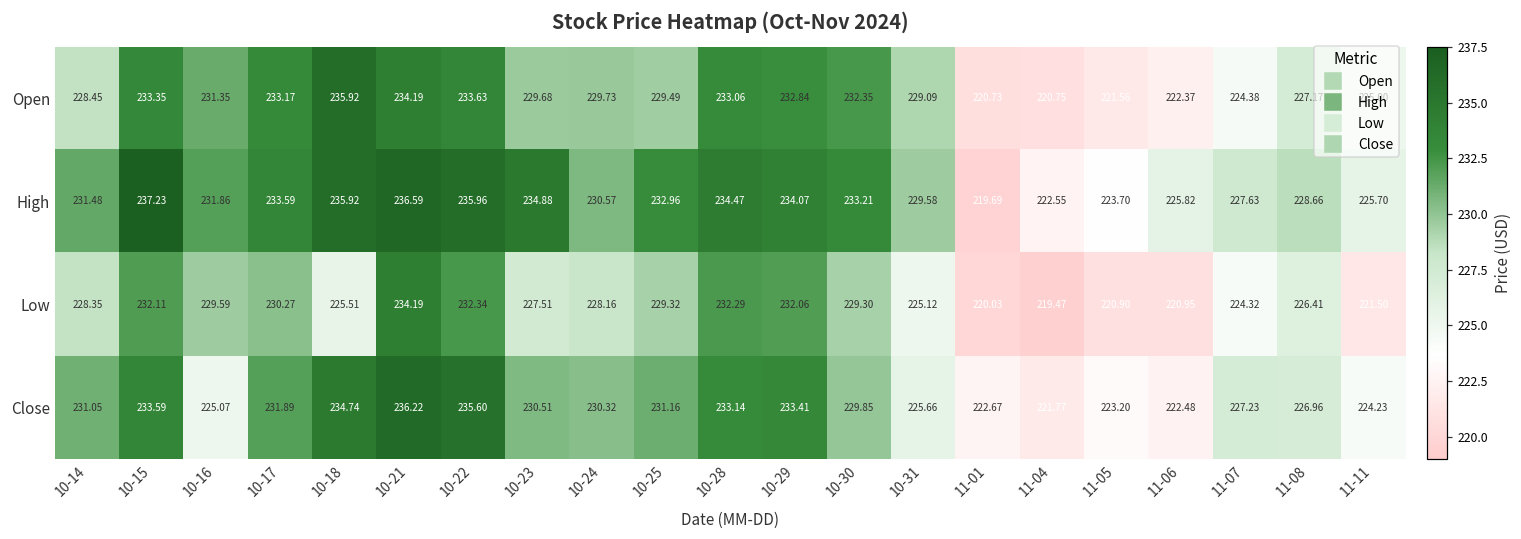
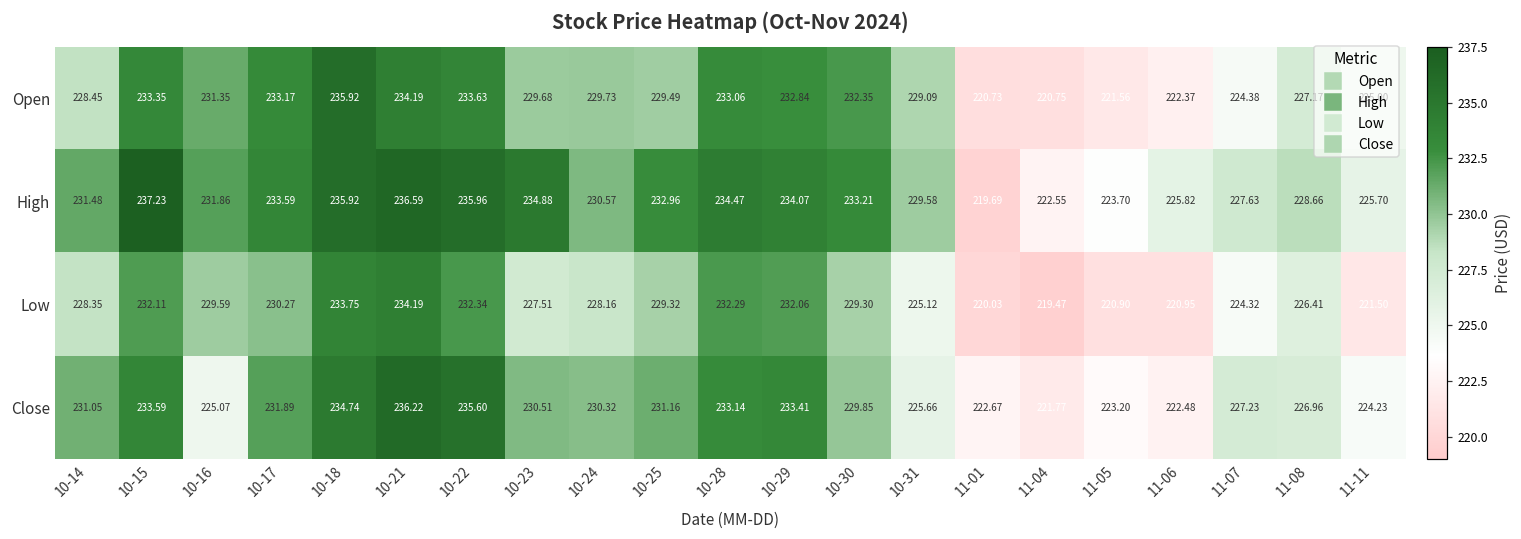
Low, 10-18: 225.51 -> 233.75
